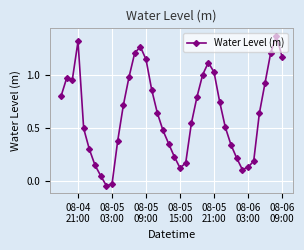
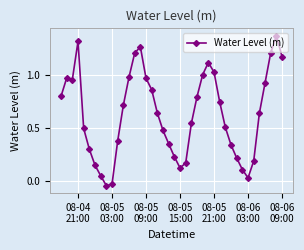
08-05 09:00: 1.14 -> 0.97
08-06 03:00: 0.12 -> 0.03
